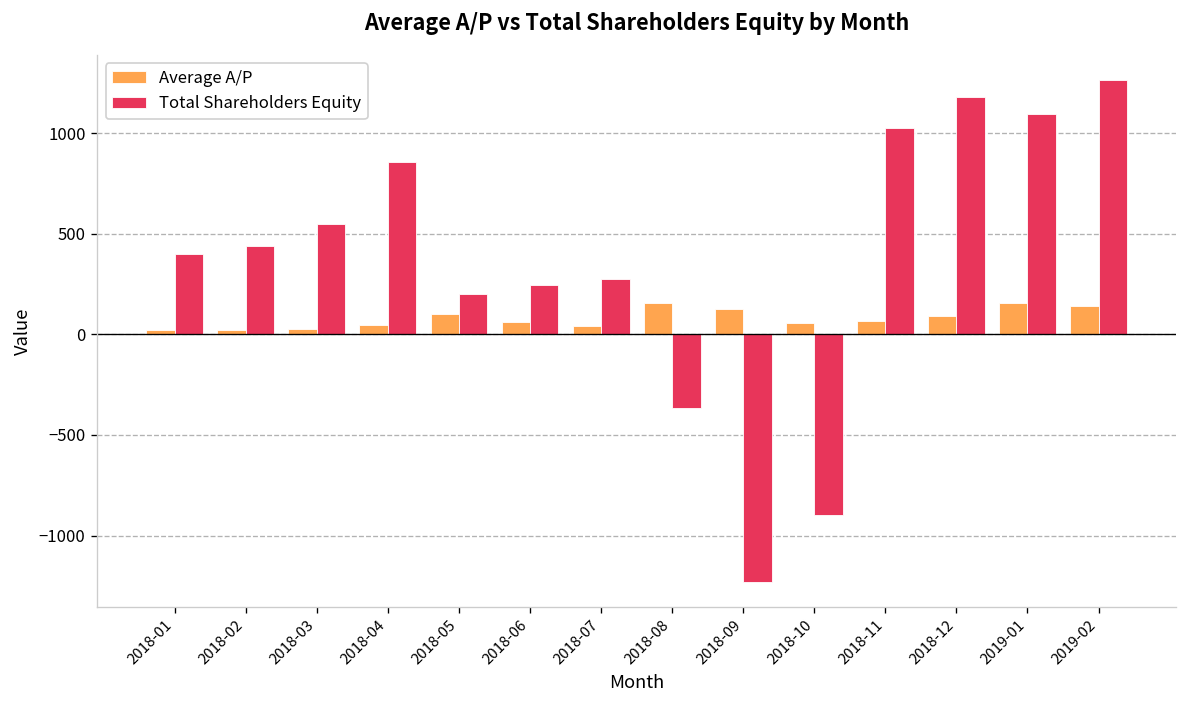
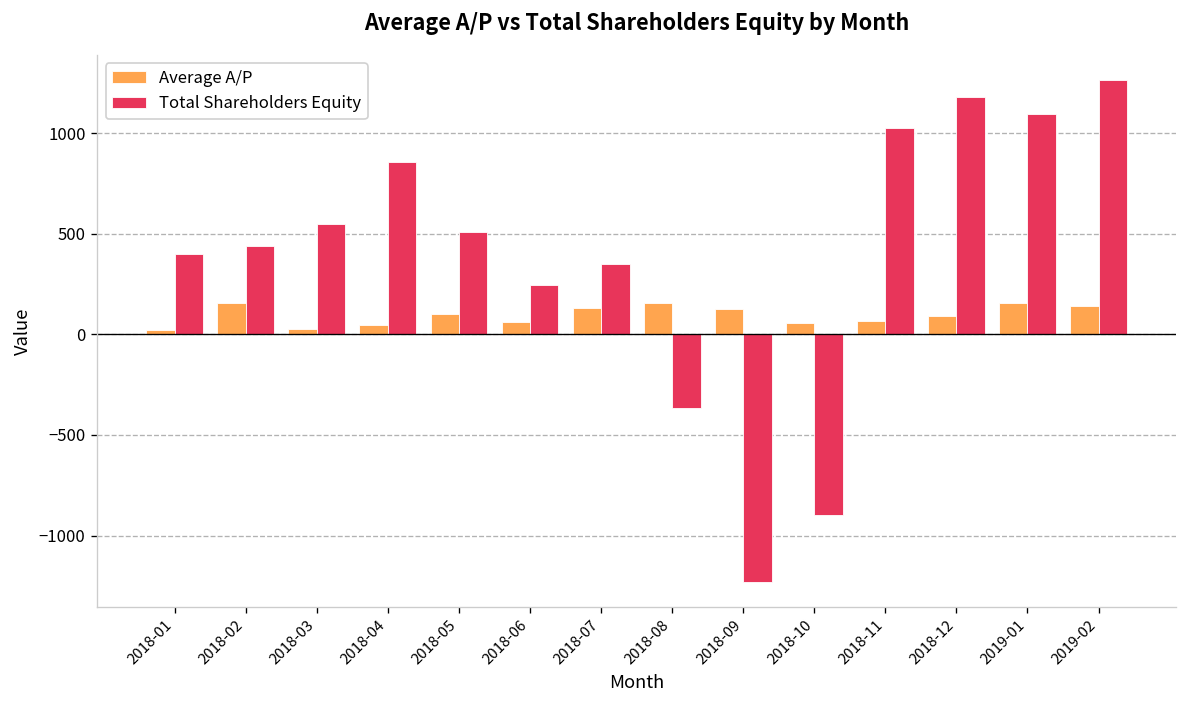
Average A/P, 2018-02: 20 -> 160
Total Shareholders Equity, 2018-05: 200 -> 510
Average A/P, 2018-07: 40 -> 130
Total Shareholders Equity, 2018-07: 270 -> 350
